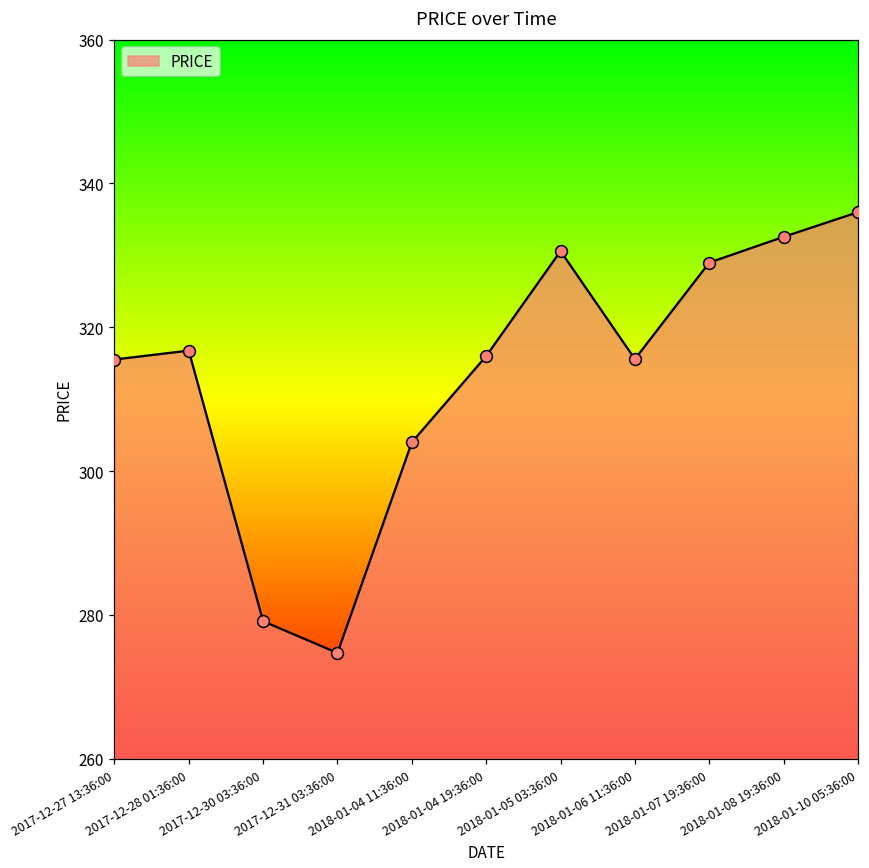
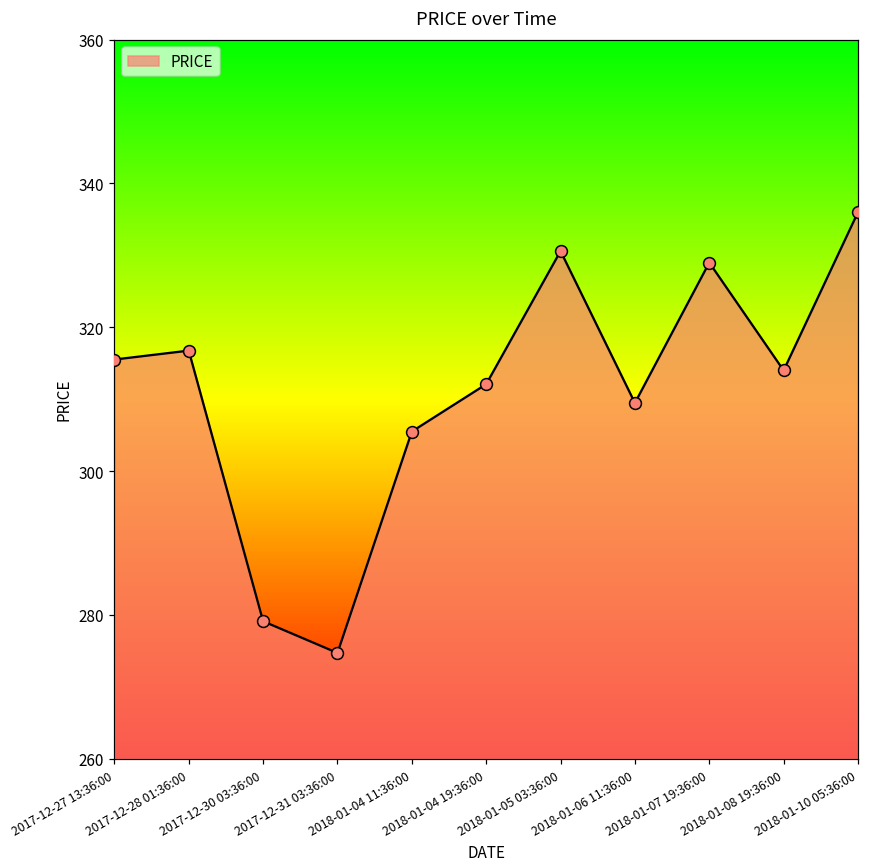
2018-01-04 11:36:00: 304 -> 306
2018-01-04 19:36:00: 316 -> 312
2018-01-06 11:36:00: 316 -> 309
2018-01-08 19:36:00: 333 -> 314
